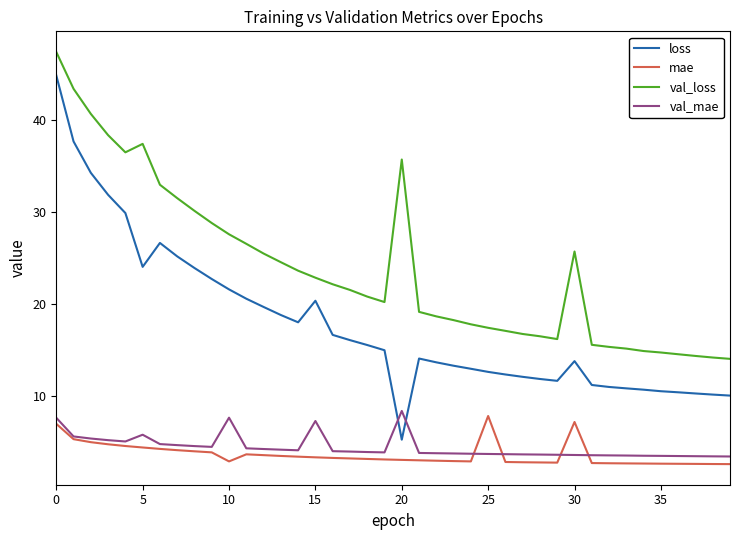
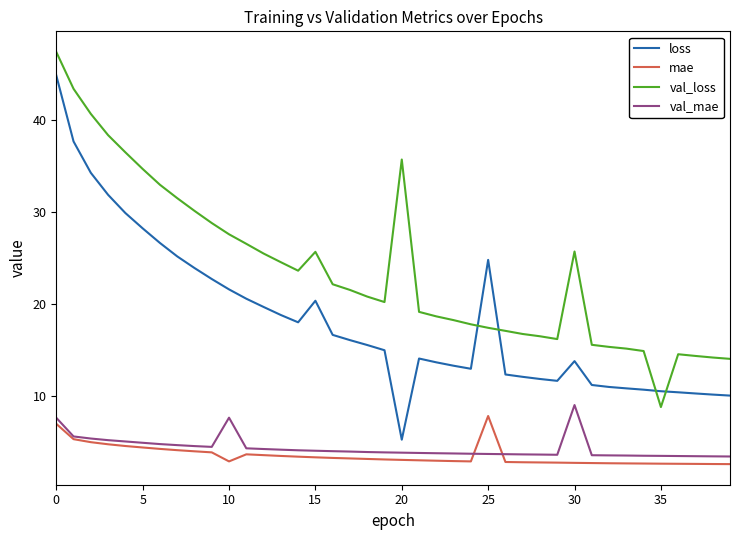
loss, 5: 24 -> 28
val_loss, 5: 37 -> 35
val_mae, 5: 6 -> 5
val_loss, 15: 23 -> 26
val_mae, 15: 7 -> 4
val_mae, 20: 8 -> 4
loss, 25: 13 -> 25
mae, 30: 7 -> 3
val_mae, 30: 4 -> 9
val_loss, 35: 15 -> 9
